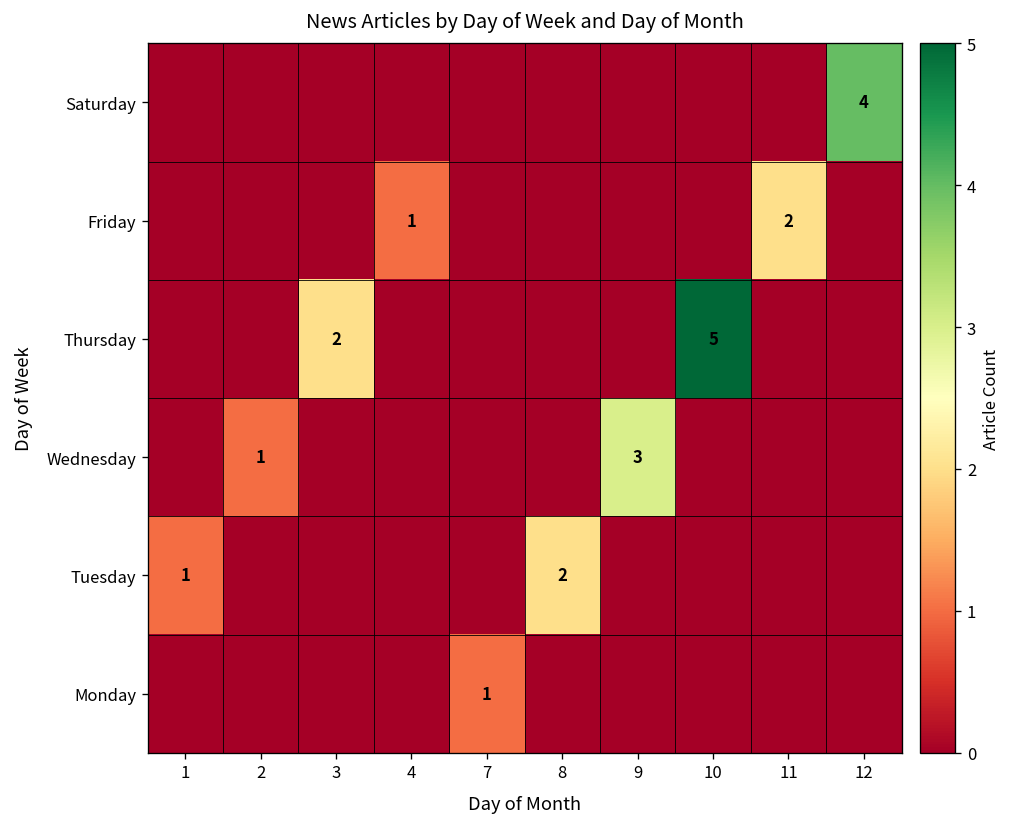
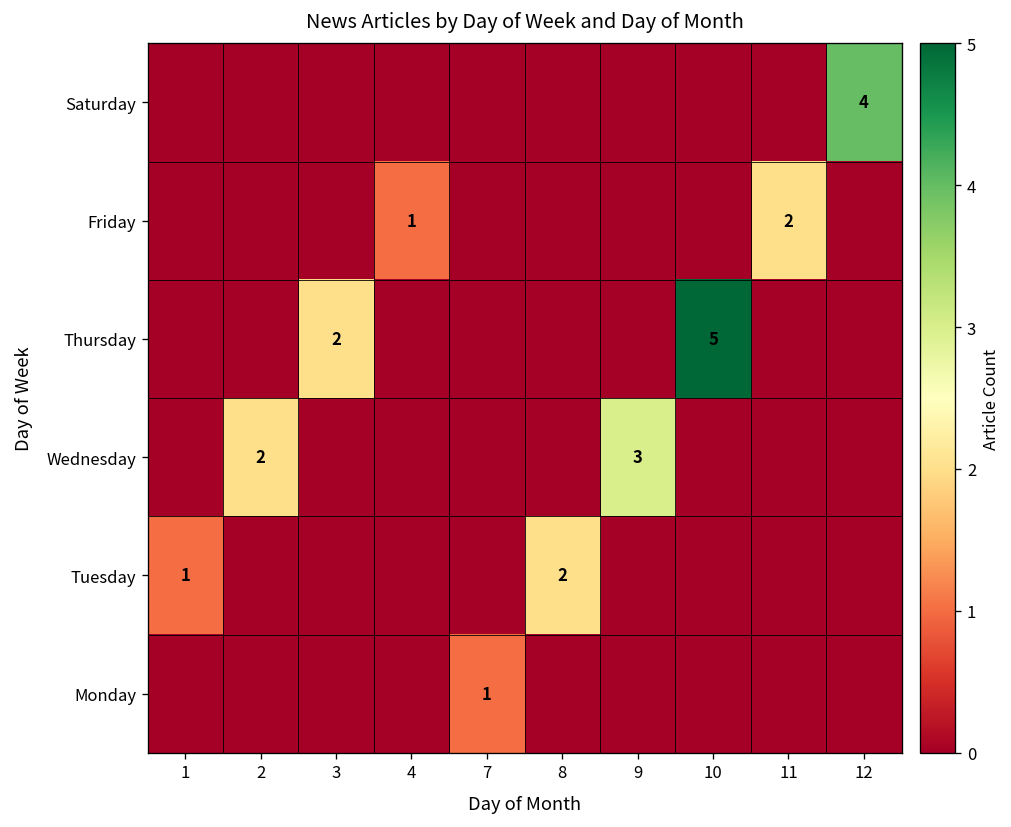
Wednesday, 2: 1 -> 2
